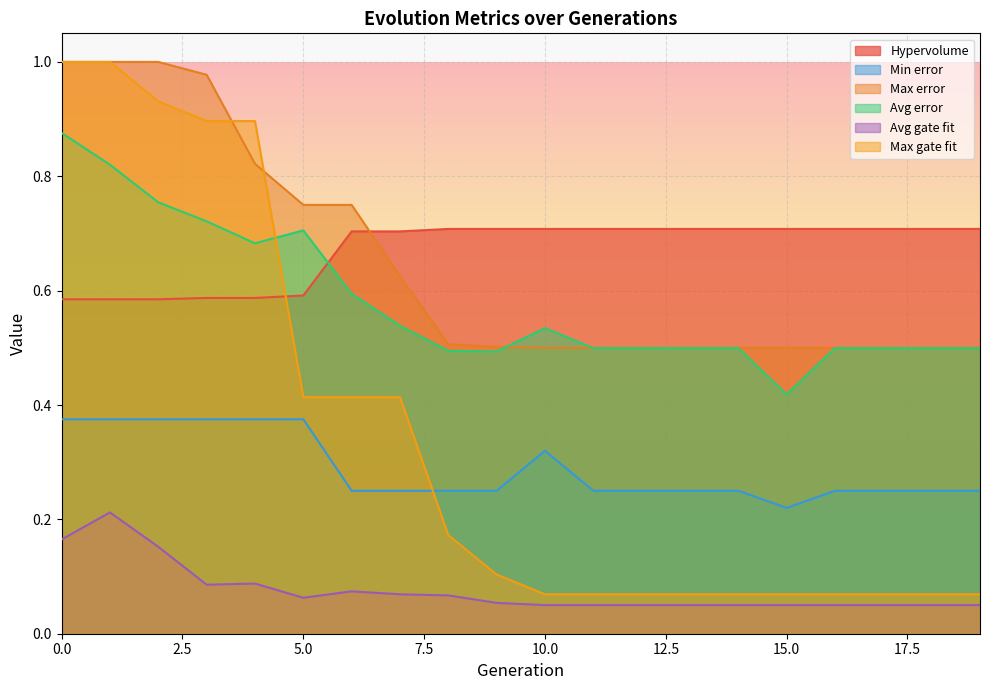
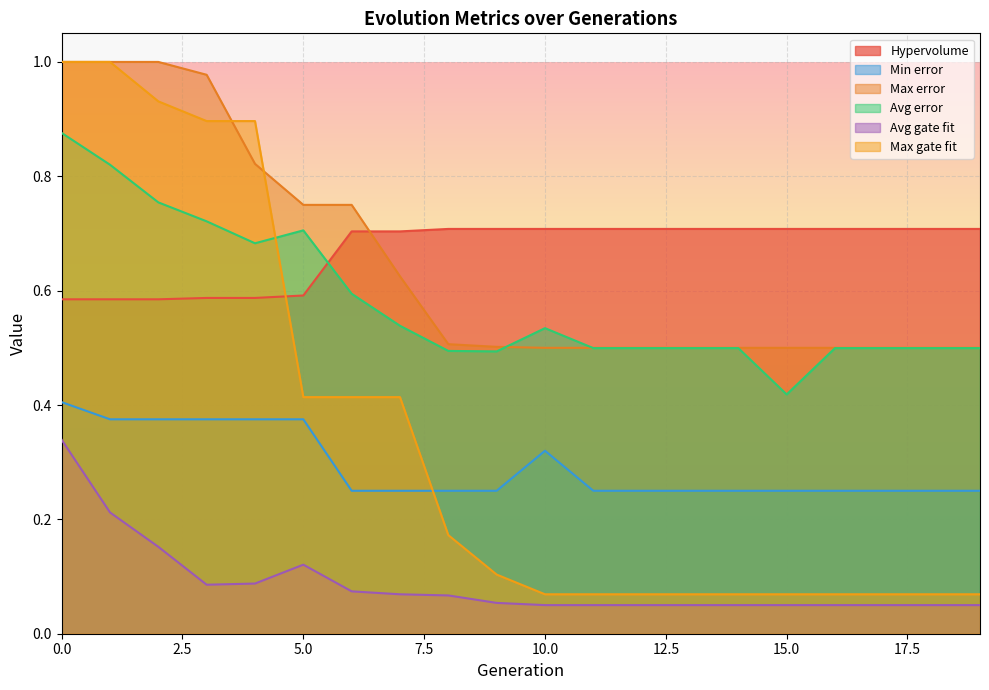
Min error, 0.0: 0.38 -> 0.41
Avg gate fit, 0.0: 0.16 -> 0.34
Avg gate fit, 5.0: 0.06 -> 0.12
Min error, 15.0: 0.22 -> 0.25
